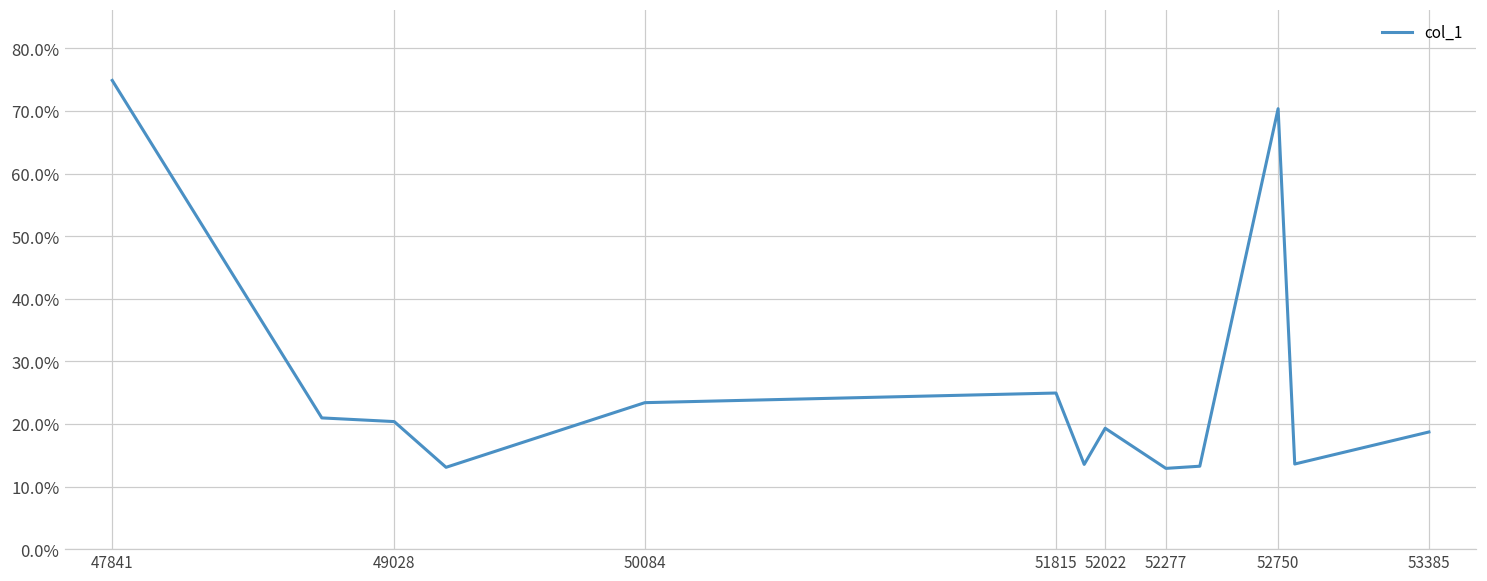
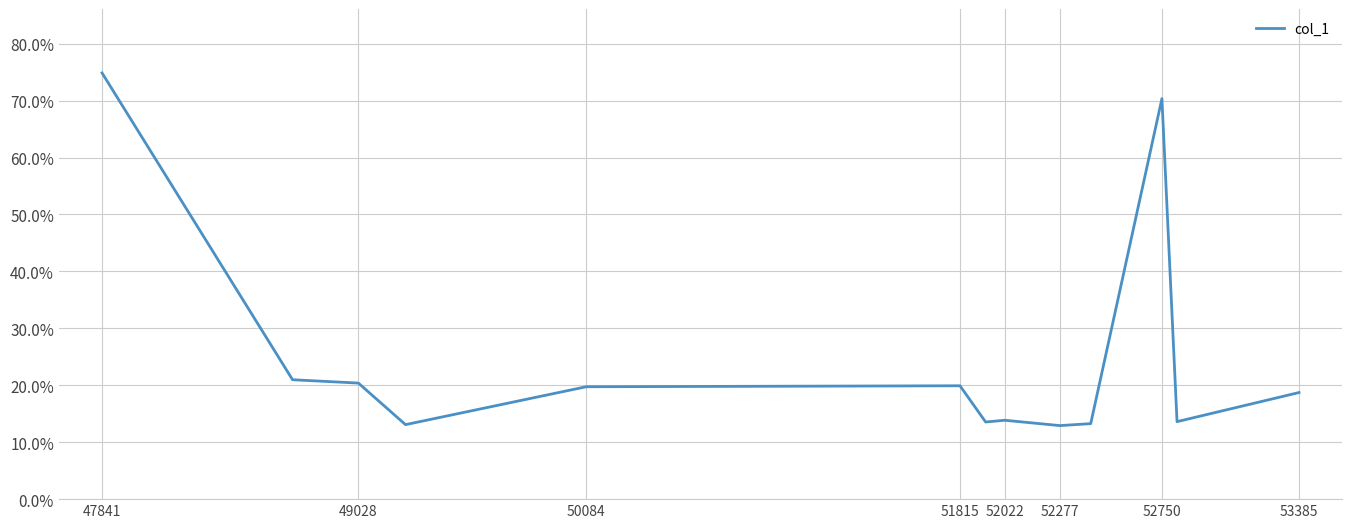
50084: 23% -> 20%
51815: 25% -> 20%
52022: 19% -> 14%
